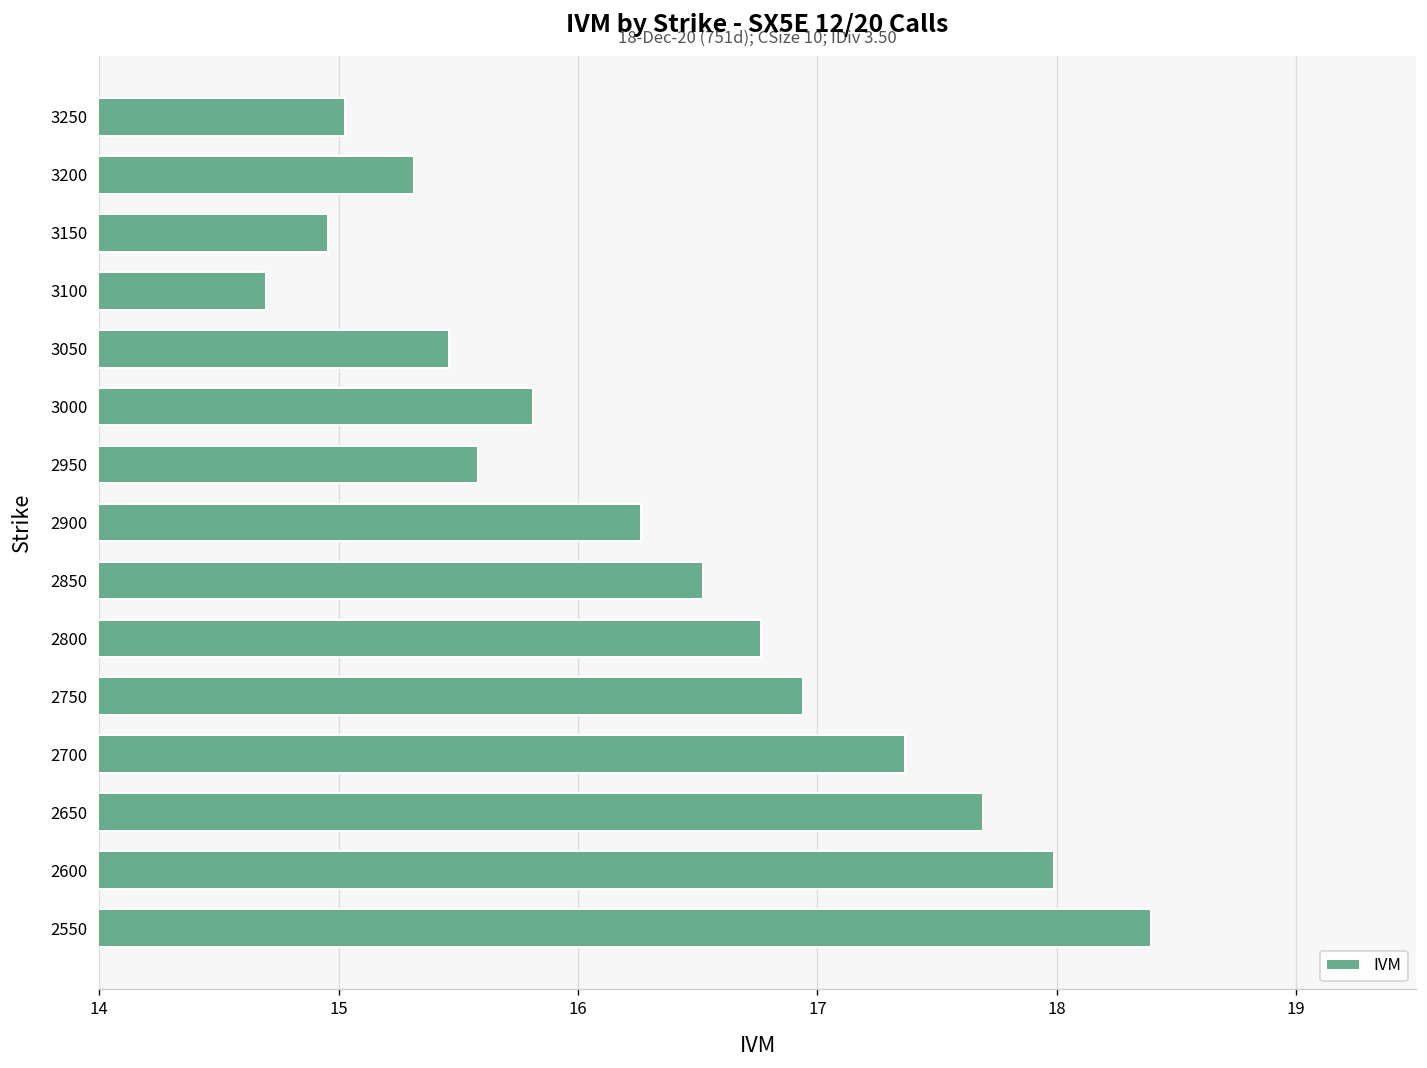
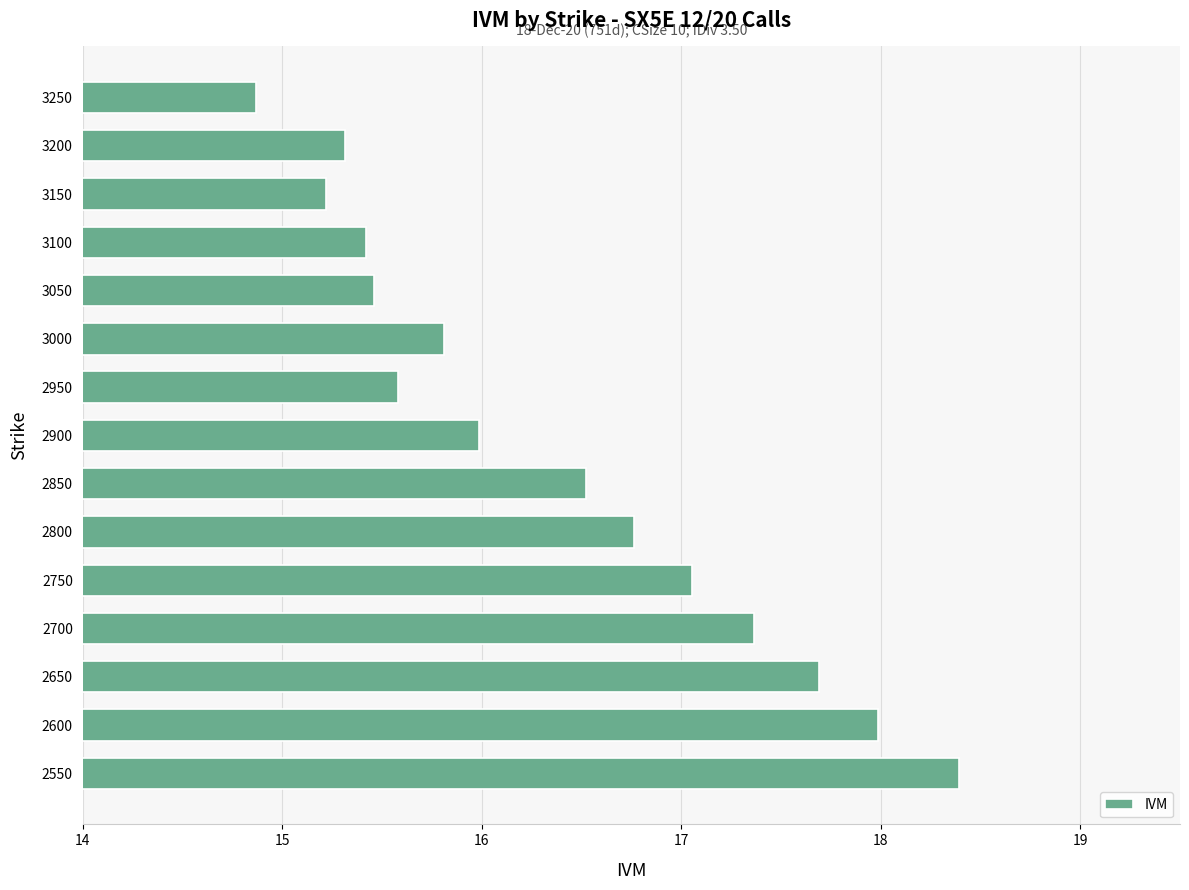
3250: 15.03 -> 14.87
3150: 14.95 -> 15.22
3100: 14.70 -> 15.42
2900: 16.26 -> 15.99
2750: 16.94 -> 17.05
